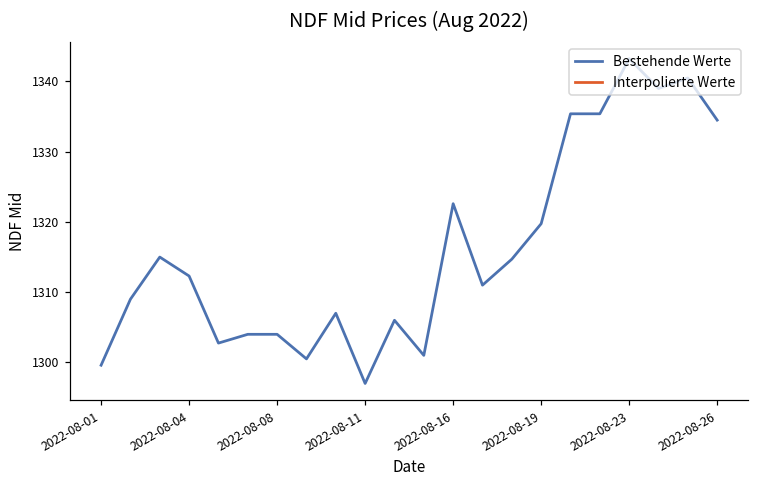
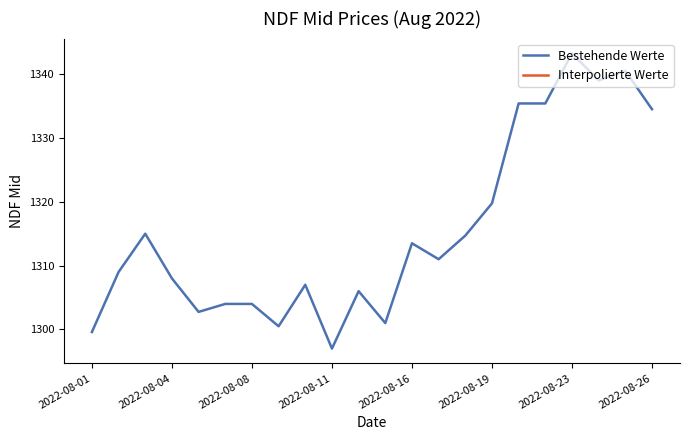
Bestehende Werte, 2022-08-04: 1312 -> 1308
Bestehende Werte, 2022-08-16: 1323 -> 1314
